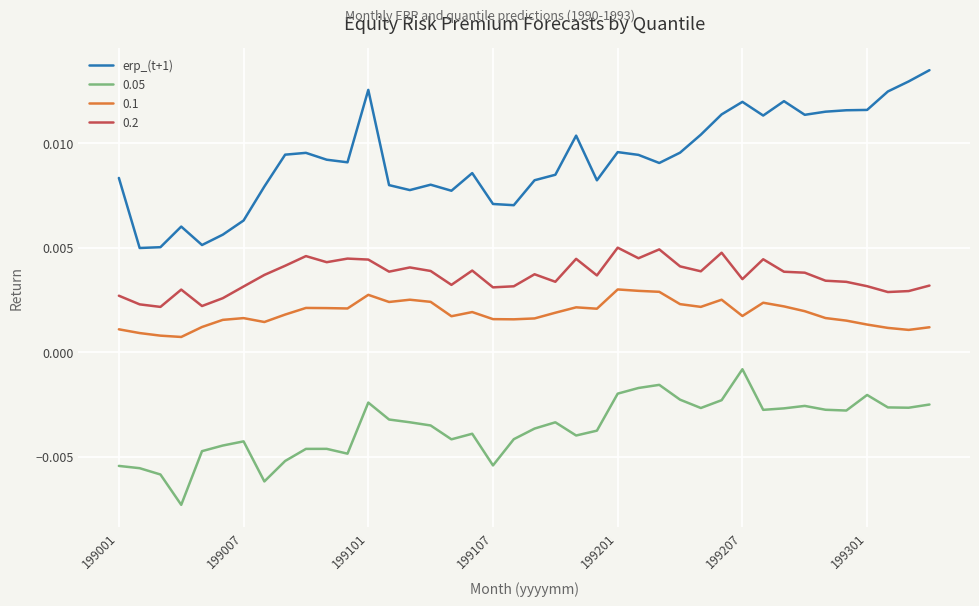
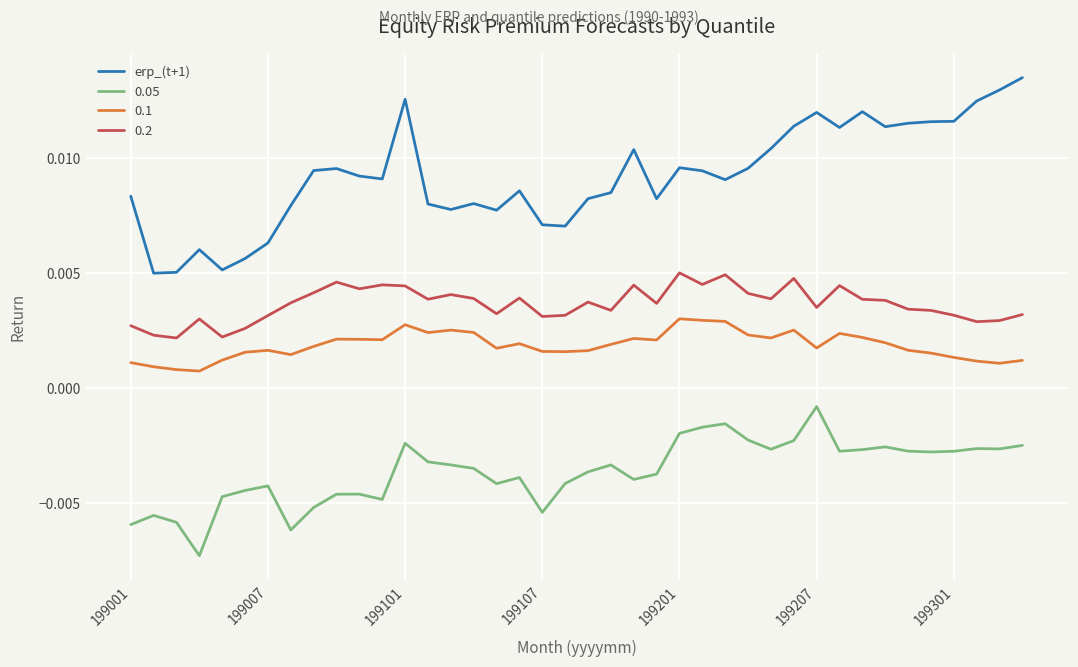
0.05, 199001: -0.0054 -> -0.0060
0.05, 199301: -0.0020 -> -0.0028
